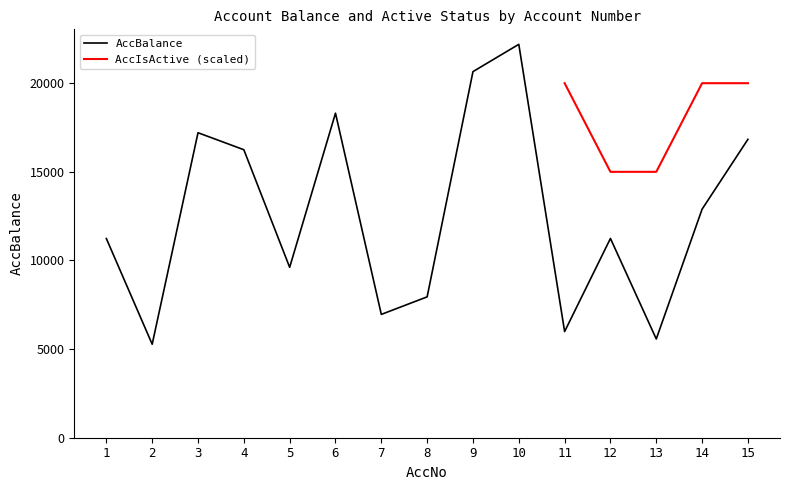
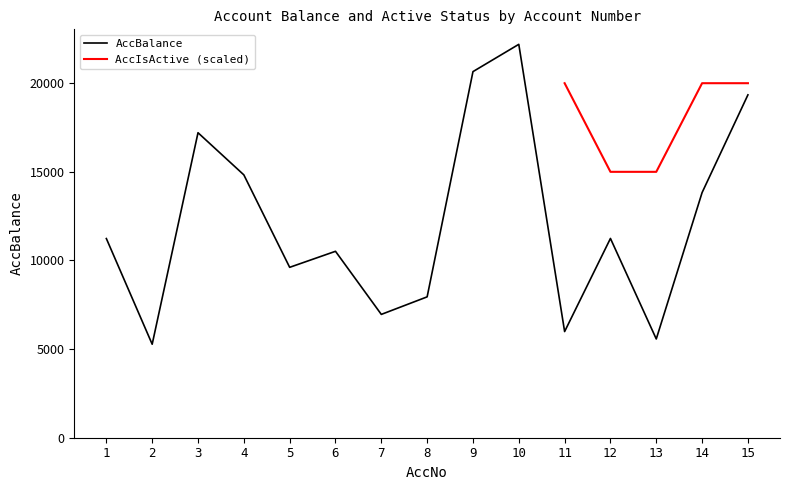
AccBalance, 4: 16200 -> 14800
AccBalance, 6: 18300 -> 10500
AccBalance, 14: 12900 -> 13800
AccBalance, 15: 16800 -> 19300
